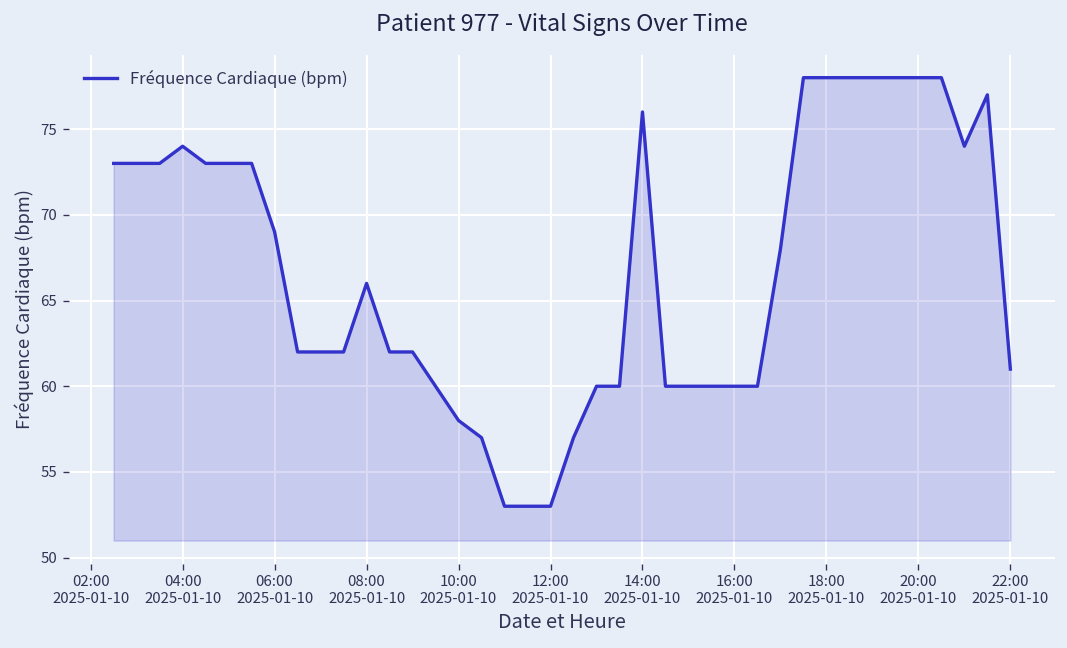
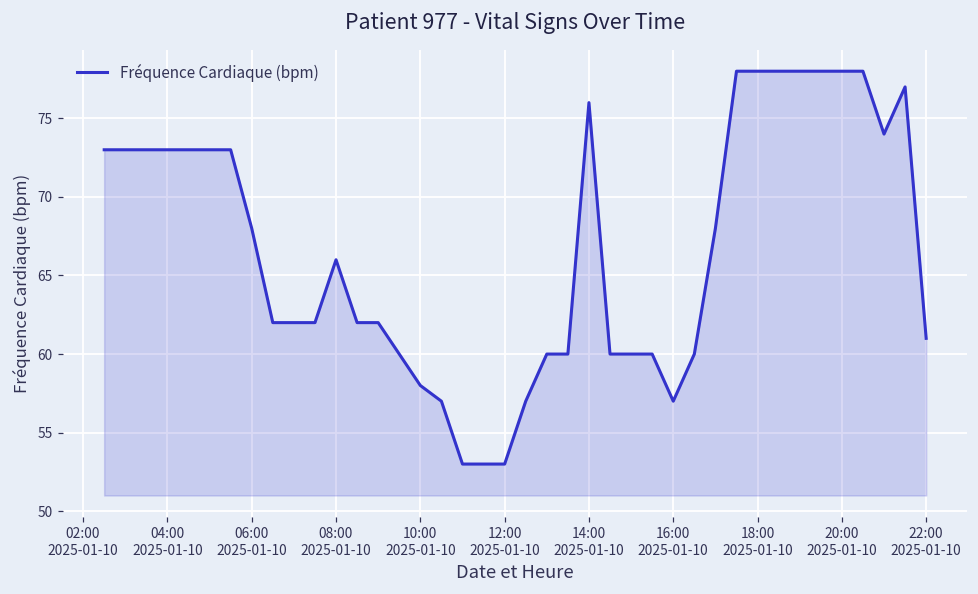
04:00 2025-01-10: 74 -> 73
06:00 2025-01-10: 69 -> 68
16:00 2025-01-10: 60 -> 57
